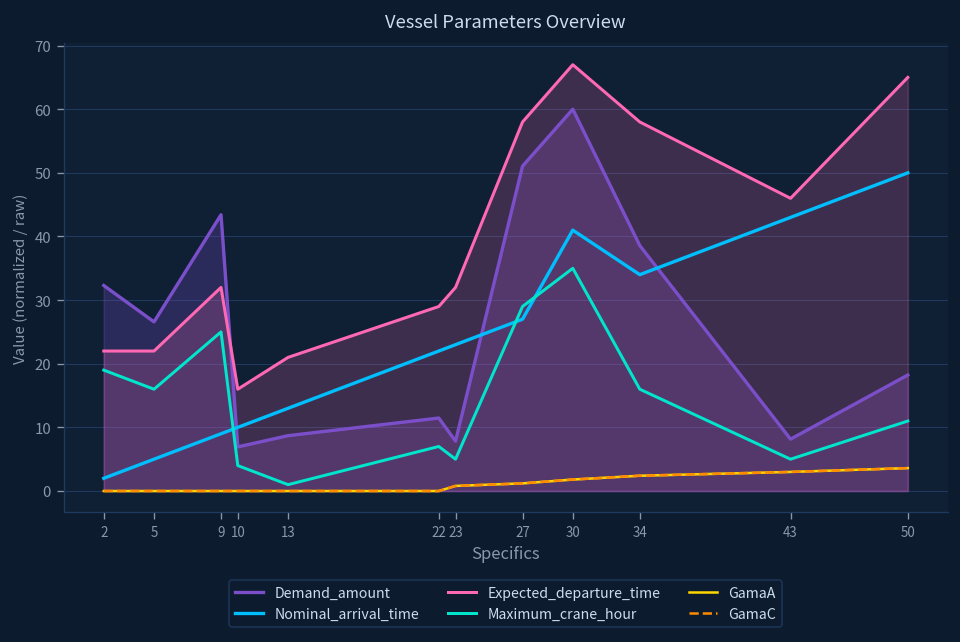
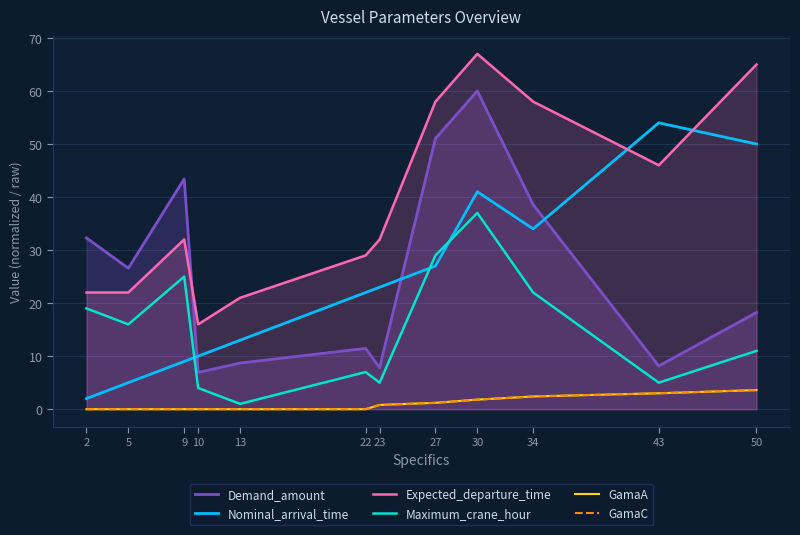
Maximum_crane_hour, 30: 35 -> 37
Maximum_crane_hour, 34: 16 -> 22
Nominal_arrival_time, 43: 43 -> 54
